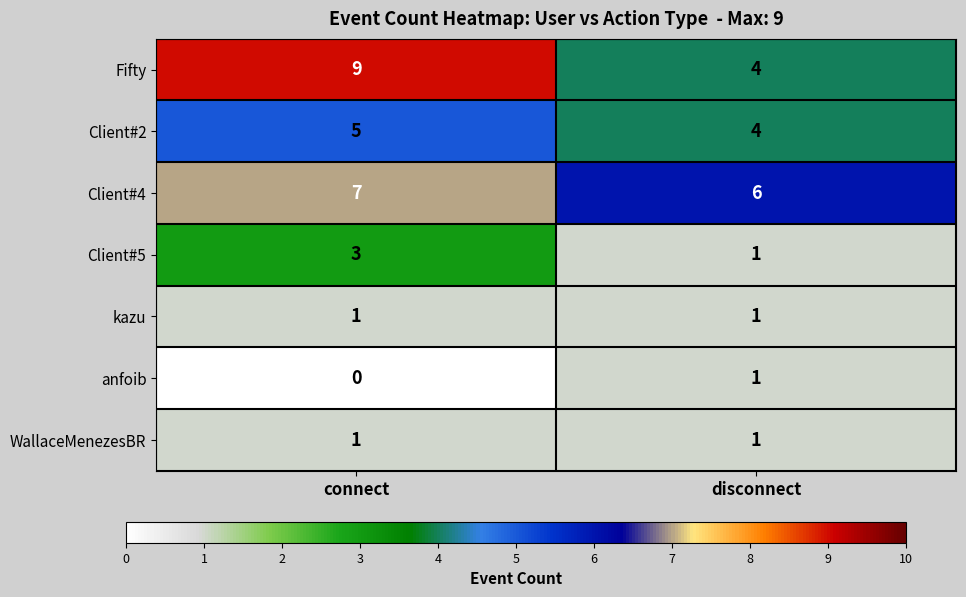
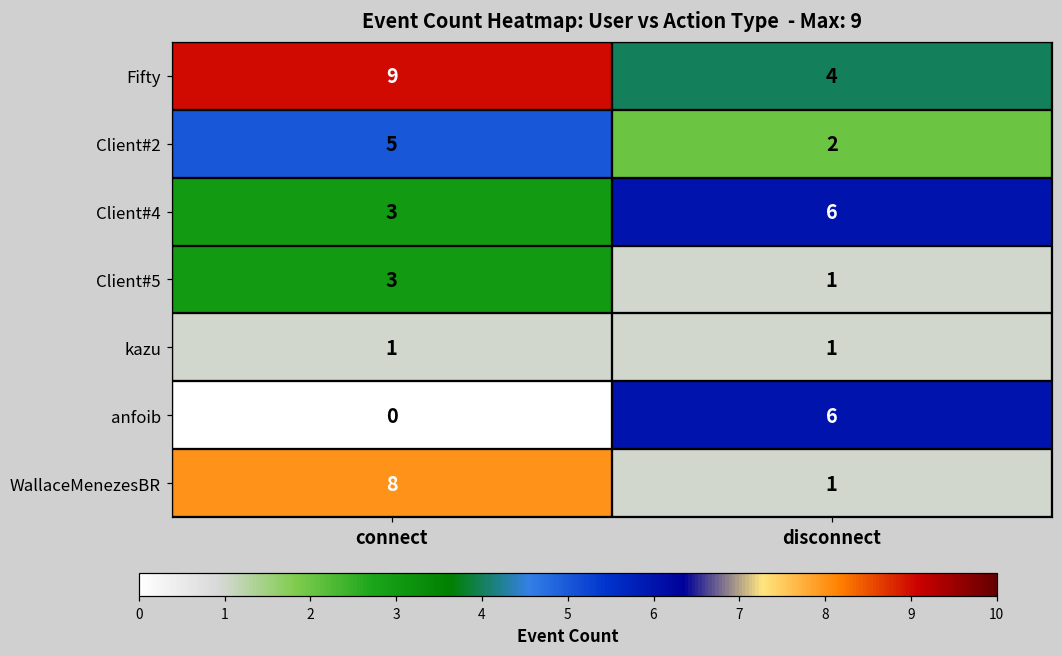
Client#2, disconnect: 4 -> 2
Client#4, connect: 7 -> 3
anfoib, disconnect: 1 -> 6
WallaceMenezesBR, connect: 1 -> 8
